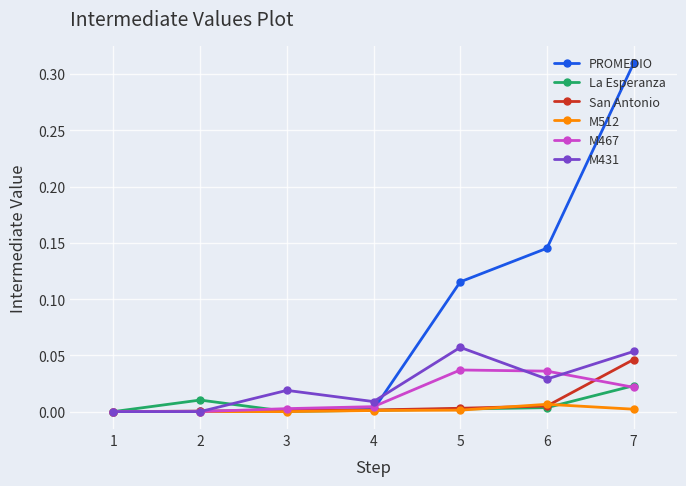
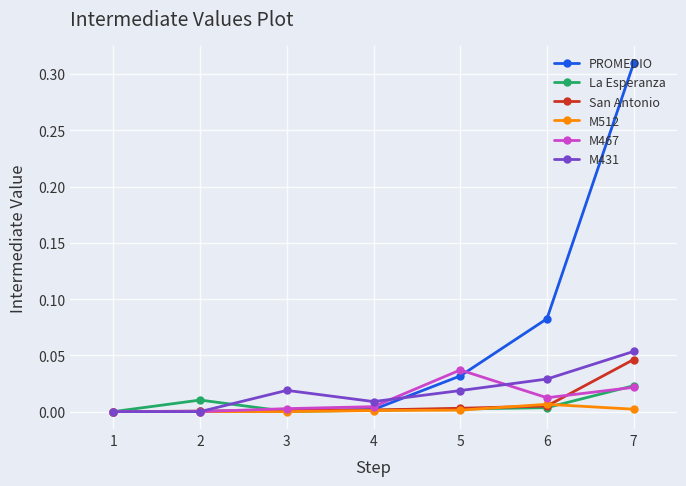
PROMEDIO, 5: 0.115 -> 0.032
M431, 5: 0.057 -> 0.019
PROMEDIO, 6: 0.145 -> 0.083
M467, 6: 0.036 -> 0.012
